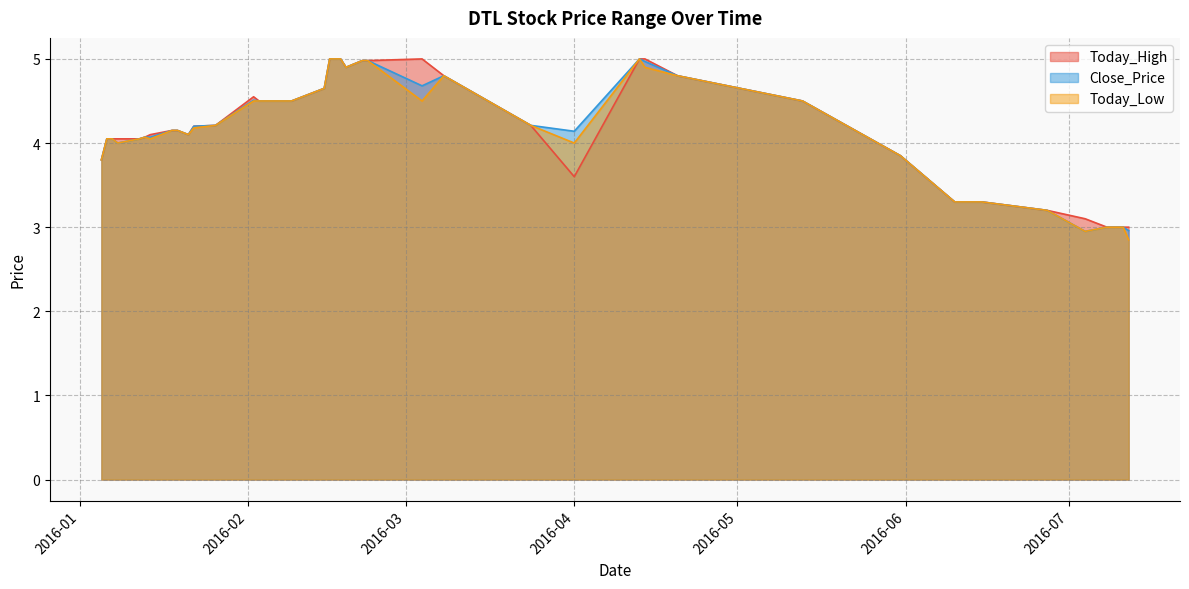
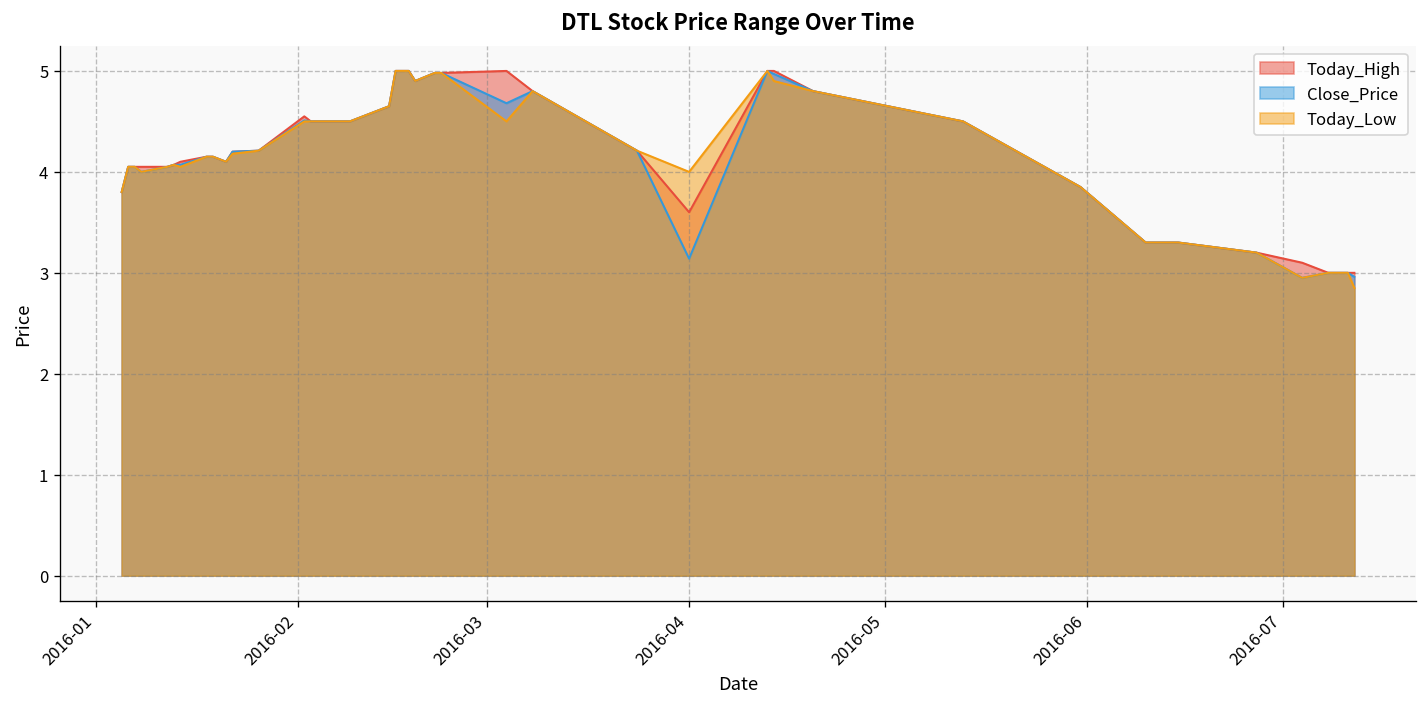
Close_Price, 2016-04: 4.1 -> 3.1
